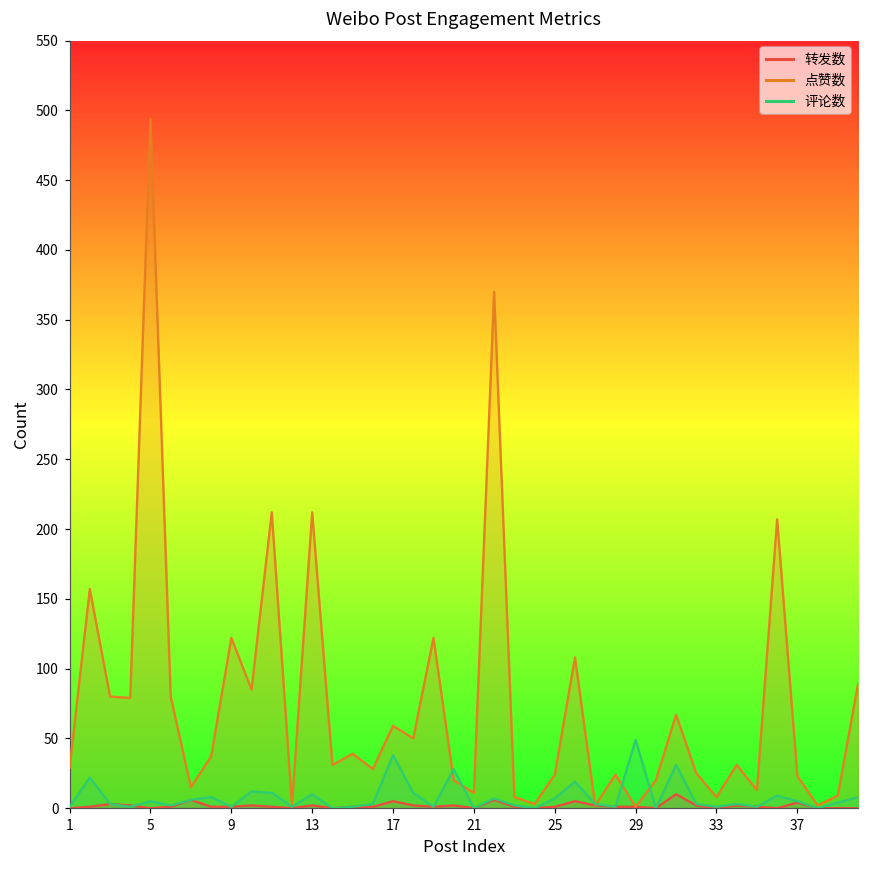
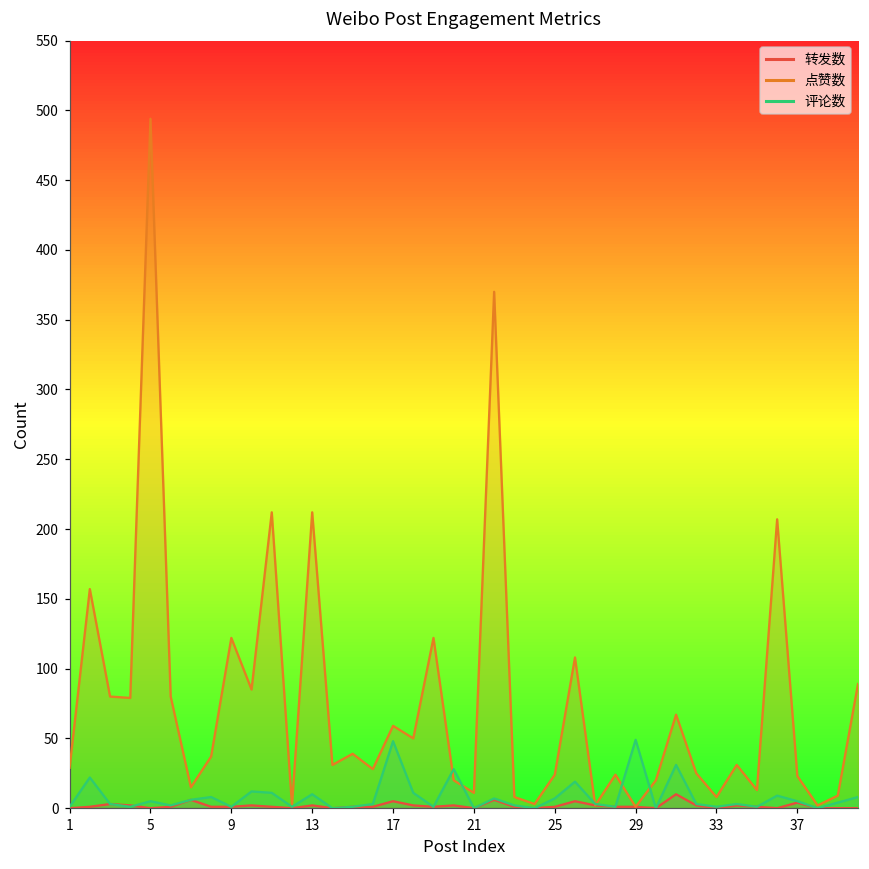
评论数, 17: 38 -> 48
